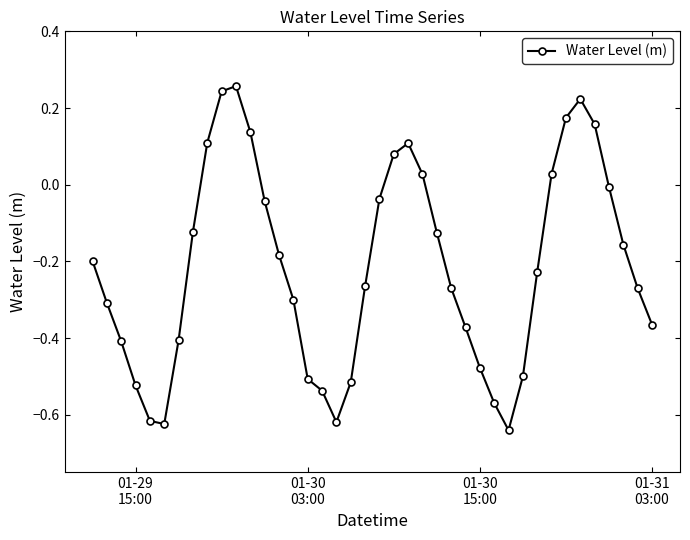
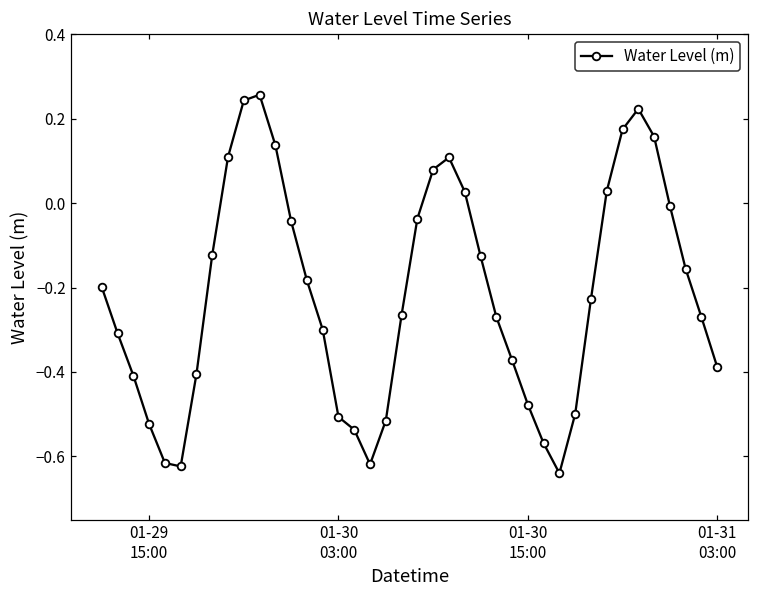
01-31 03:00: -0.36 -> -0.39
